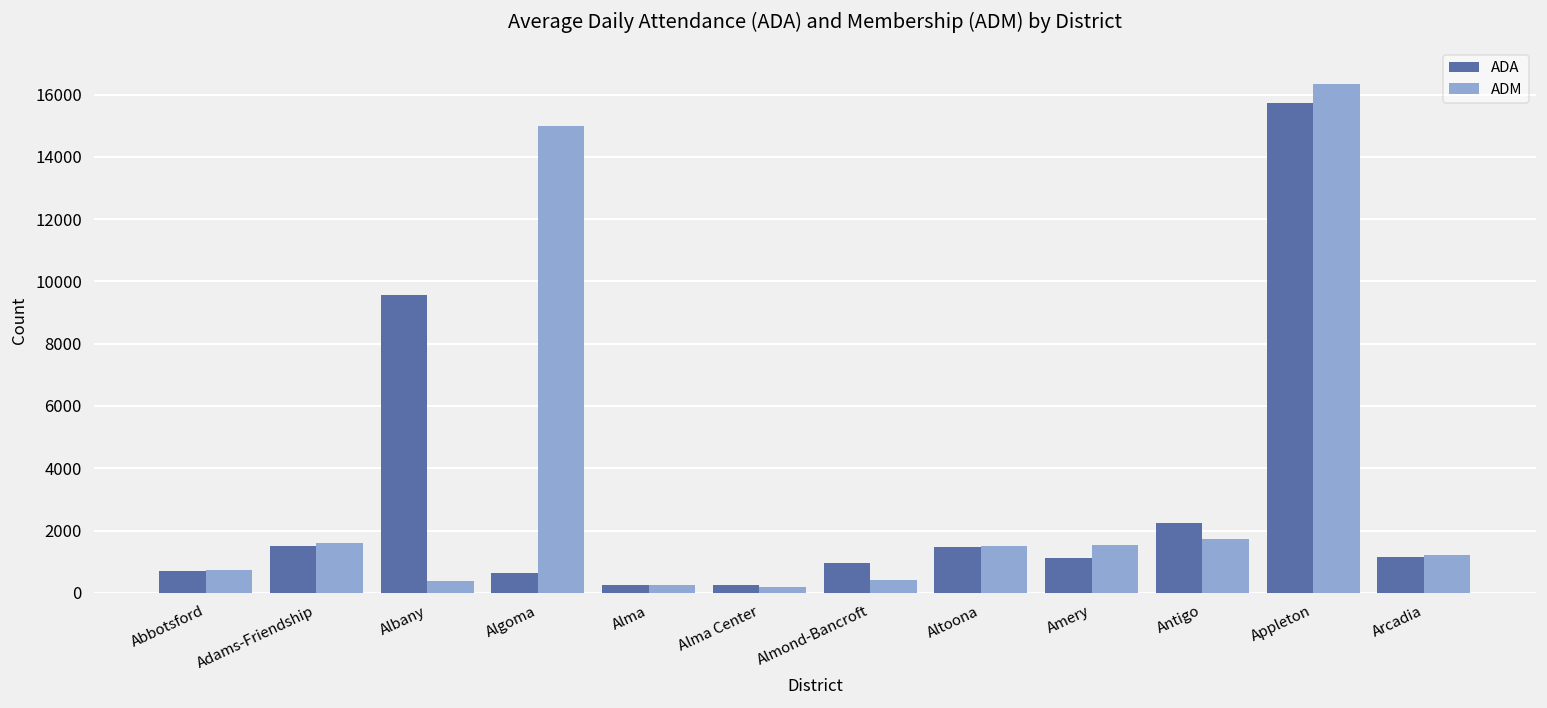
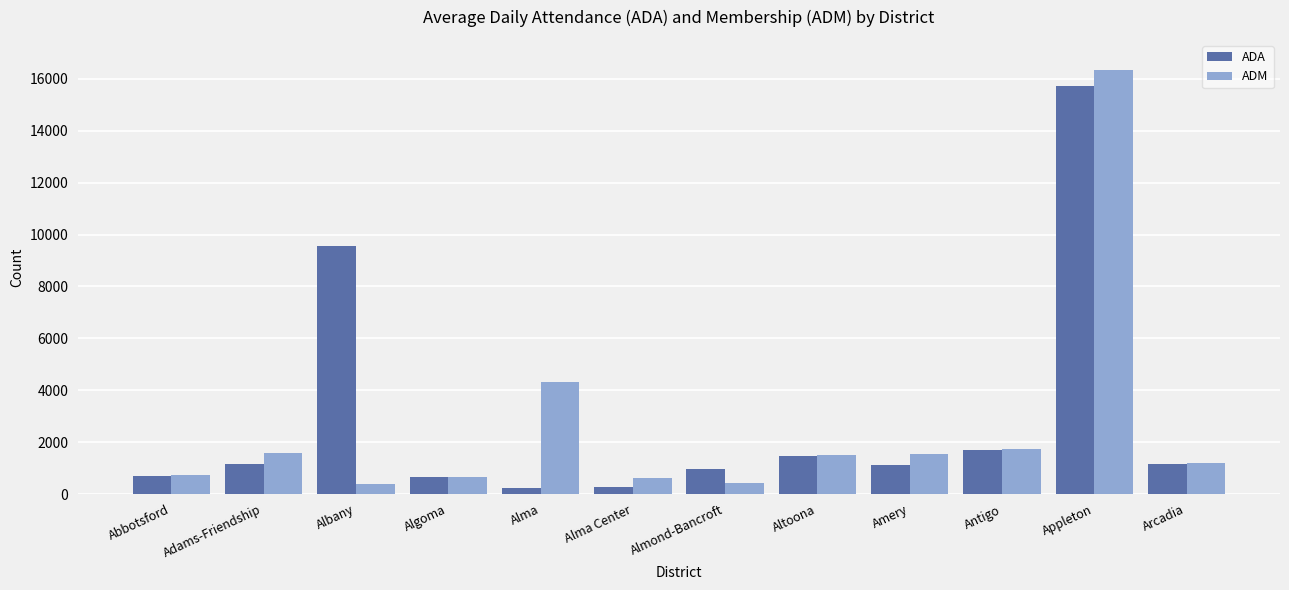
ADA, Adams-Friendship: 1500 -> 1100
ADM, Algoma: 15000 -> 700
ADM, Alma: 300 -> 4300
ADM, Alma Center: 200 -> 600
ADA, Antigo: 2200 -> 1700
